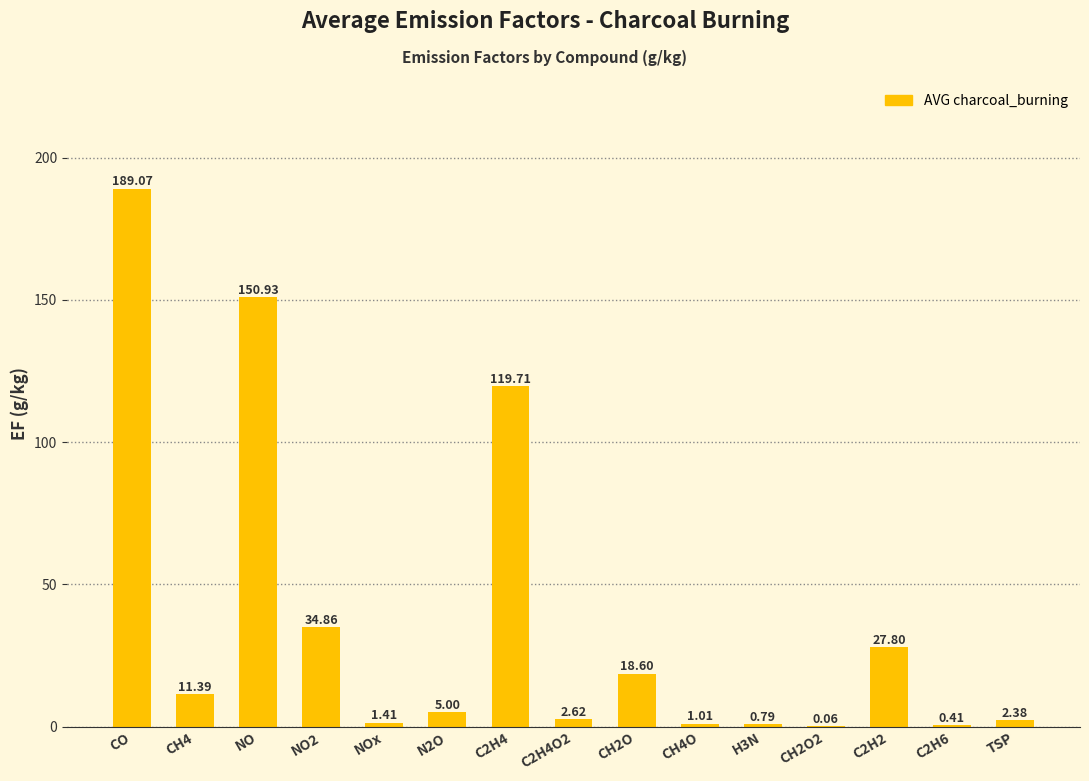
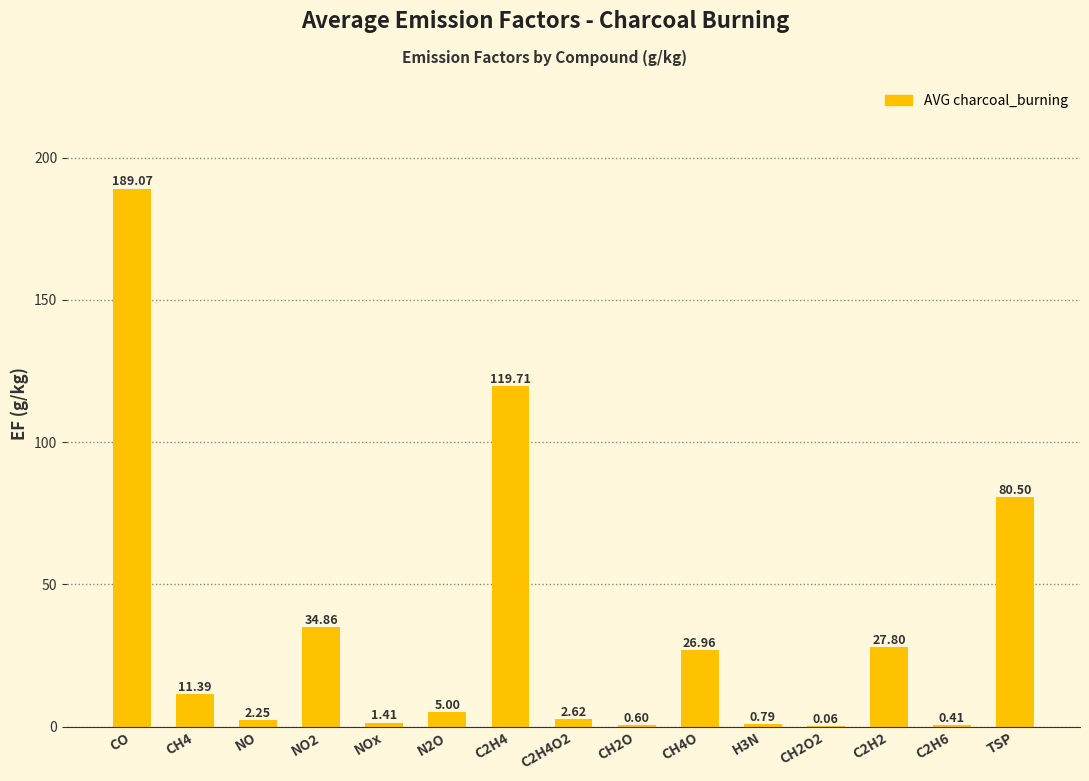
NO: 150.93 -> 2.25
CH2O: 18.60 -> 0.60
CH4O: 1.01 -> 26.96
TSP: 2.38 -> 80.50
